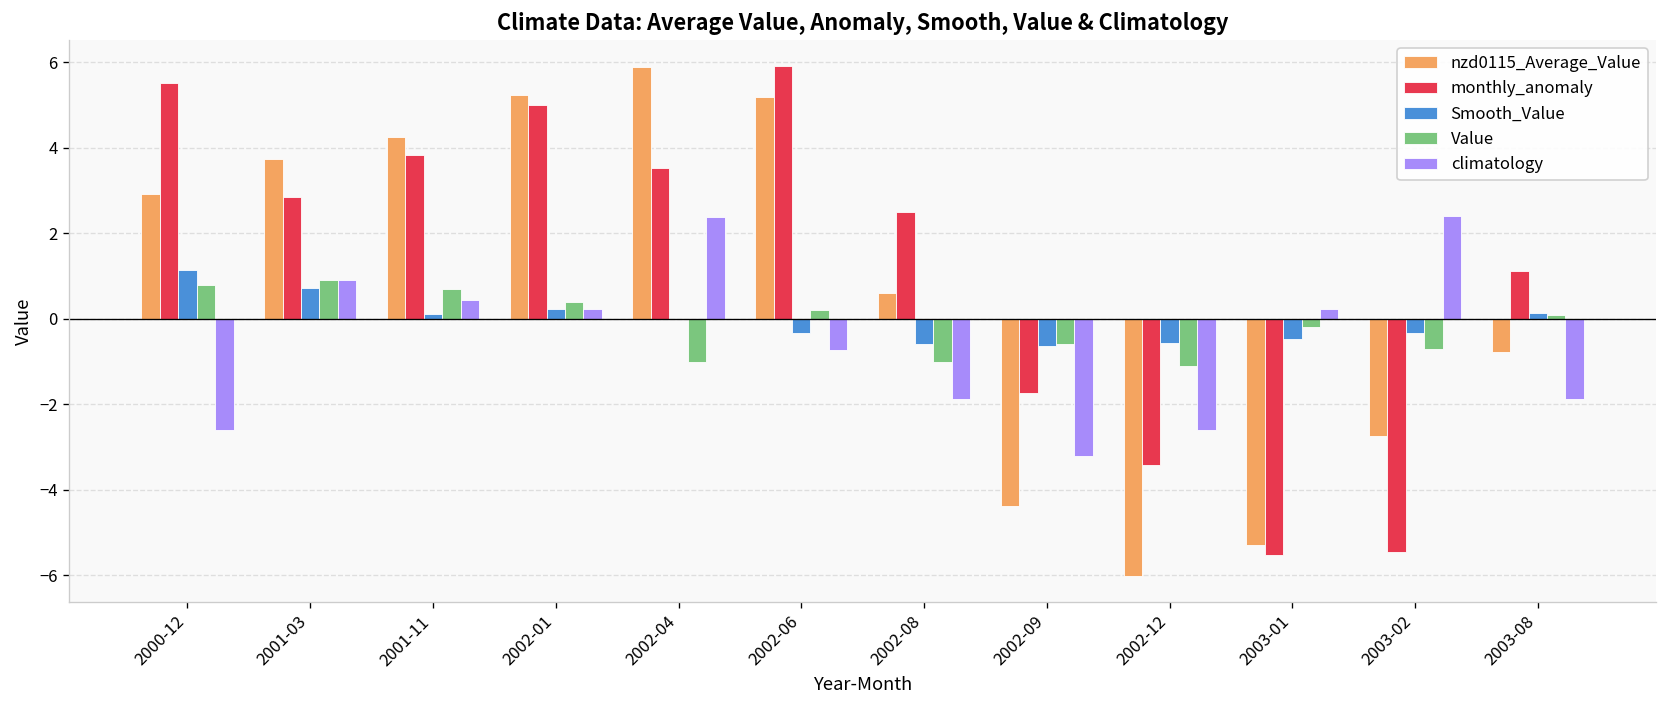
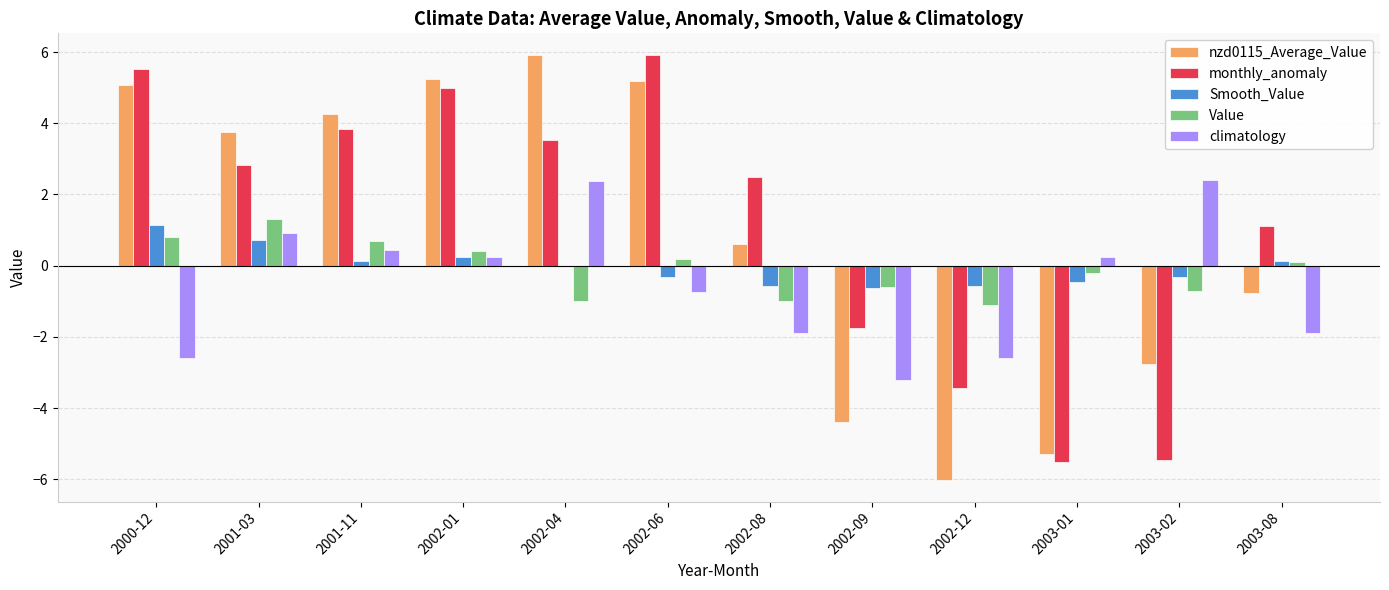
nzd0115_Average_Value, 2000-12: 2.9 -> 5.1
Value, 2001-03: 0.9 -> 1.3
